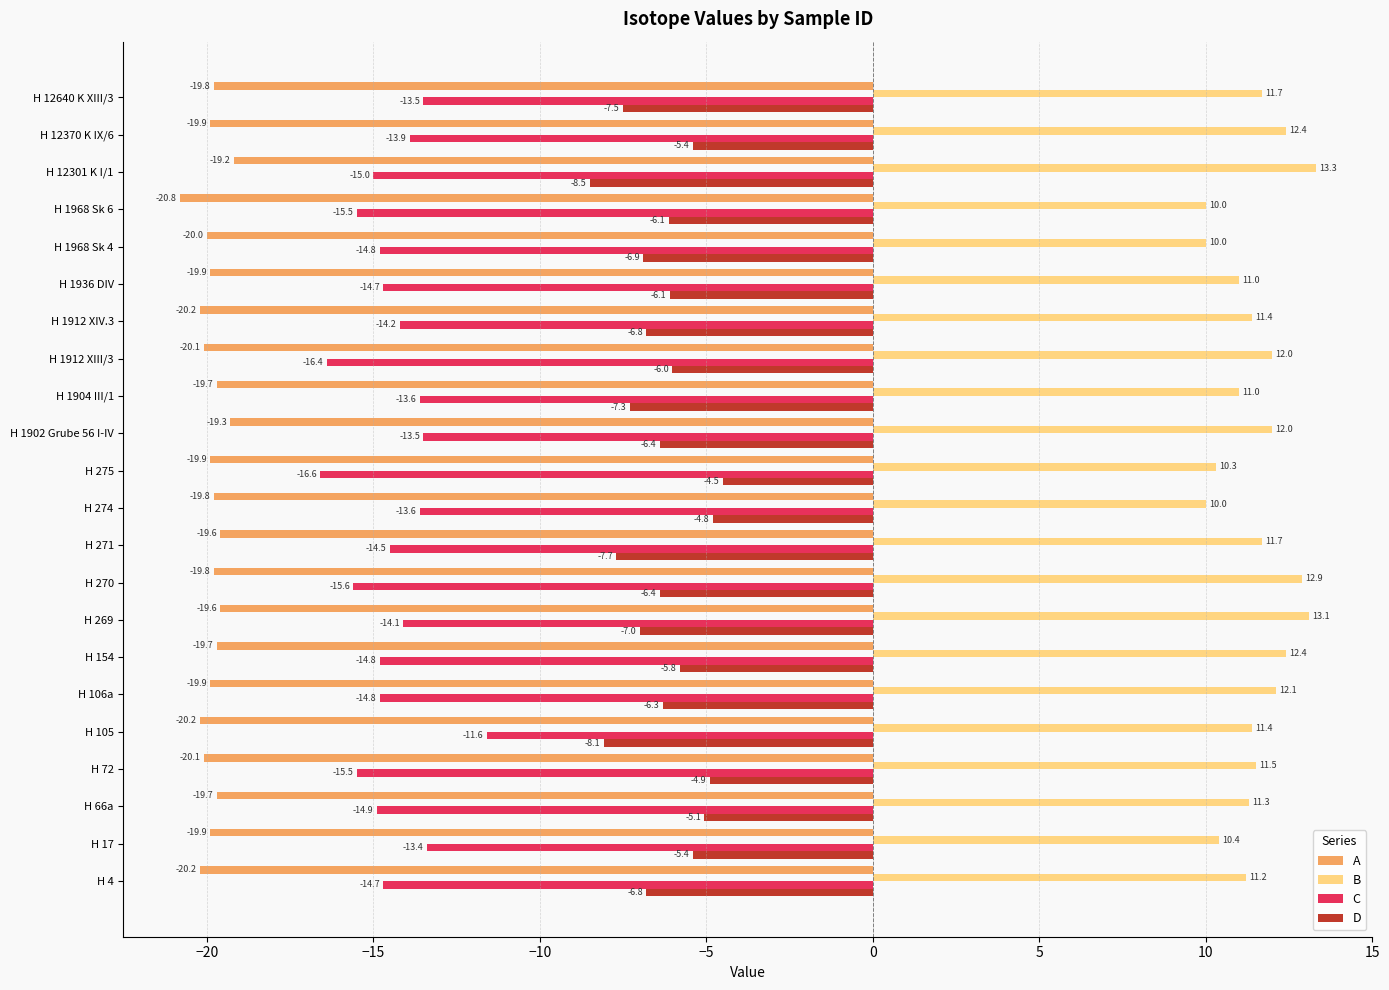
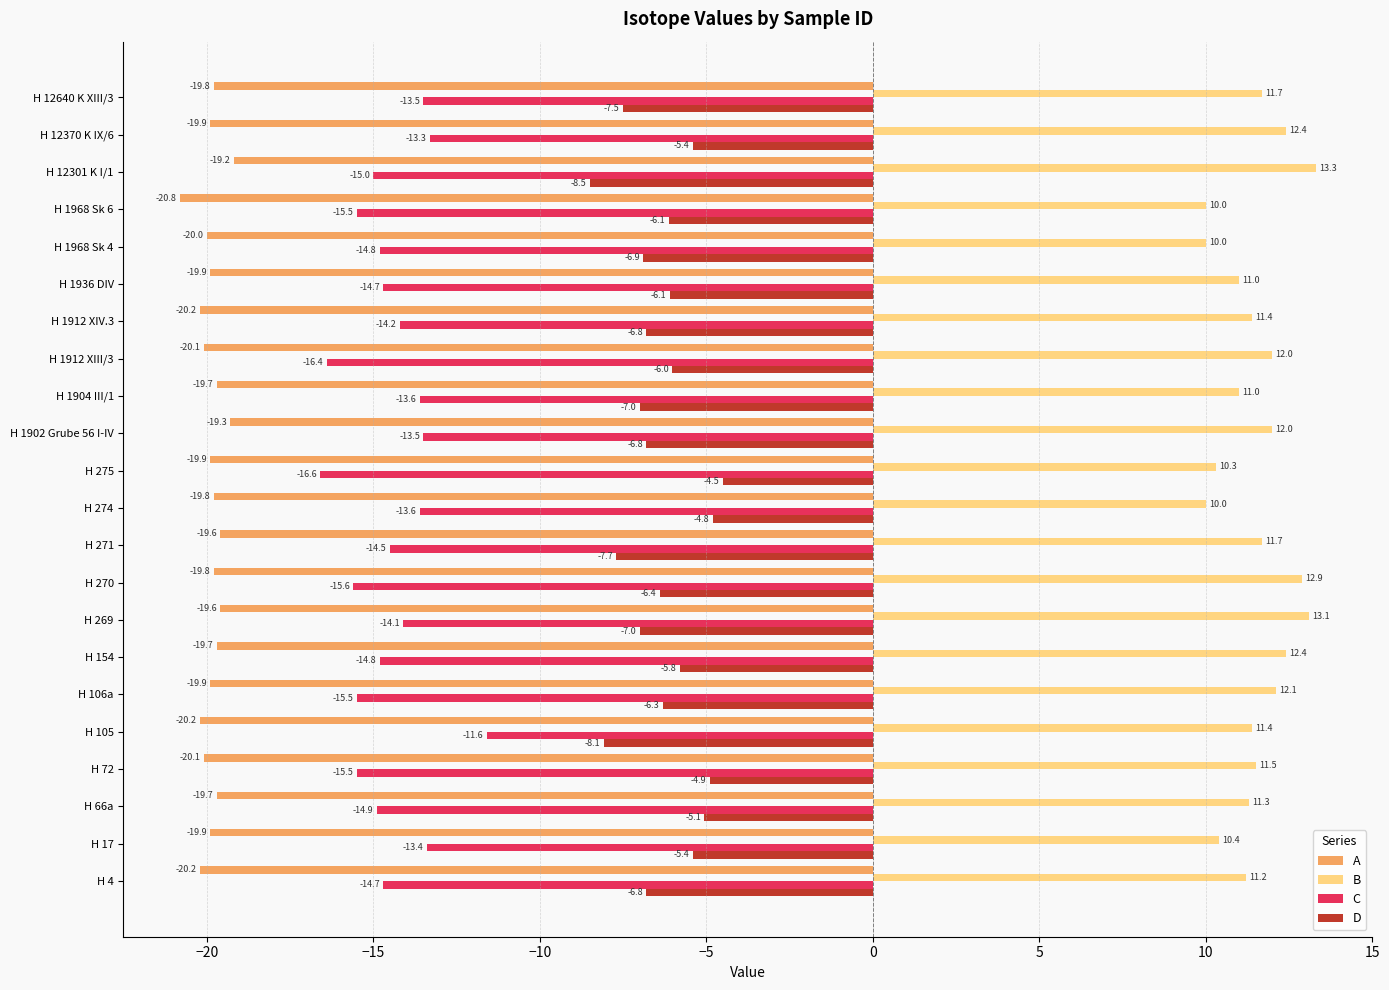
C, H 12370 K IX/6: -13.9 -> -13.3
D, H 1904 III/1: -7.3 -> -7.0
D, H 1902 Grube 56 I-IV: -6.4 -> -6.8
C, H 106a: -14.8 -> -15.5
